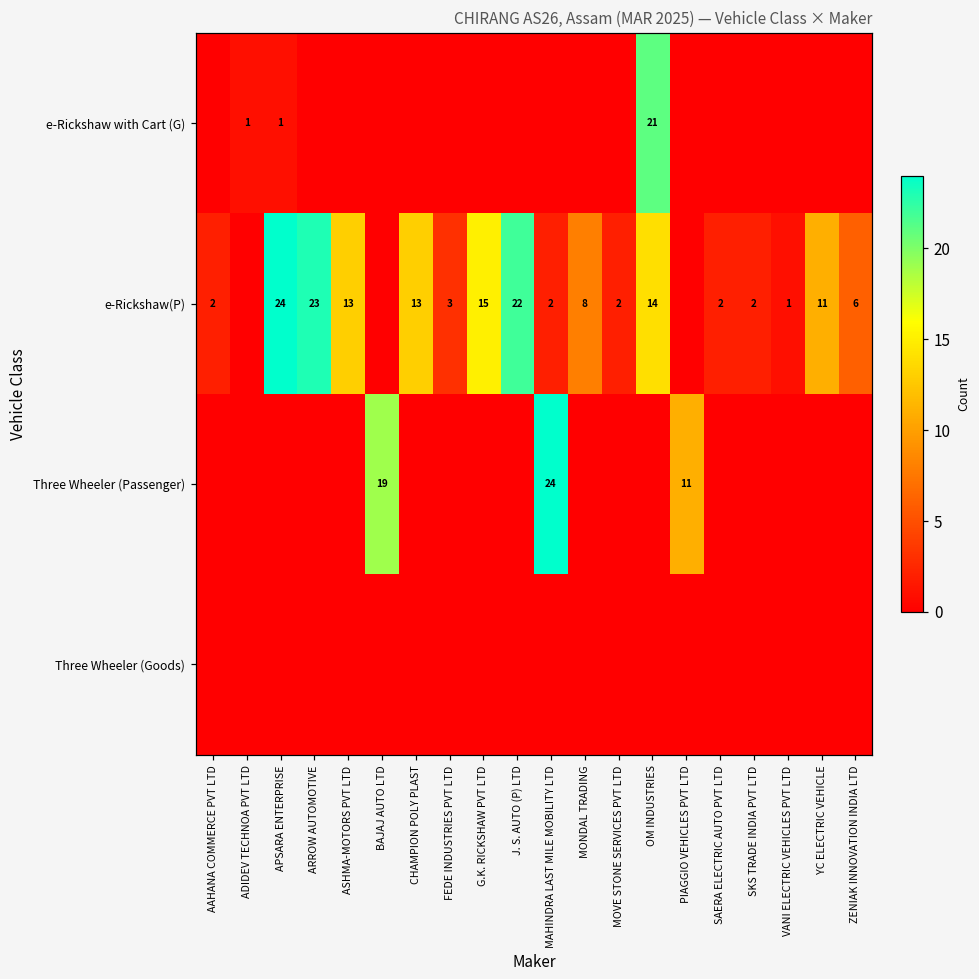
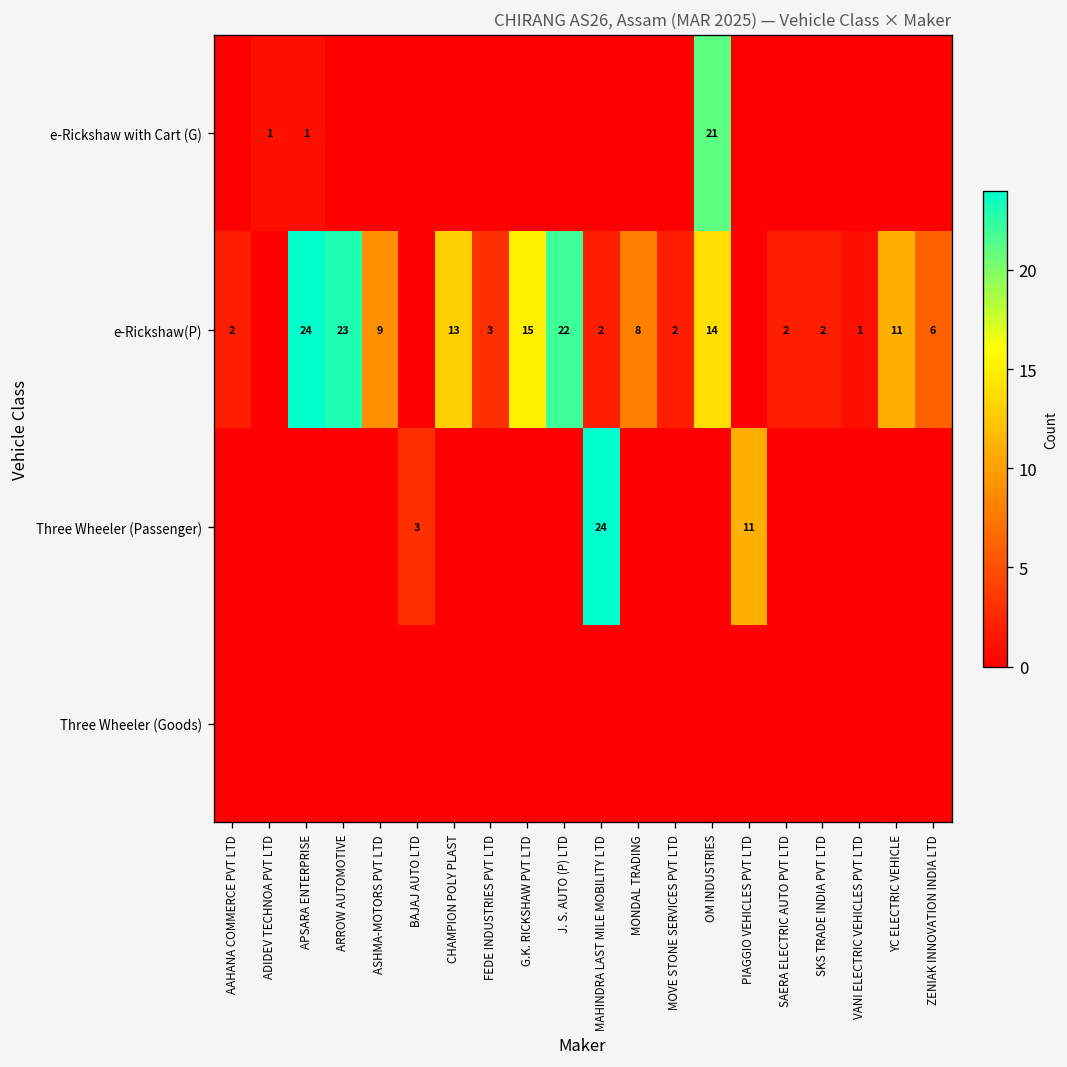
e-Rickshaw(P), ASHMA-MOTORS PVT LTD: 13 -> 9
Three Wheeler (Passenger), BAJAJ AUTO LTD: 19 -> 3
